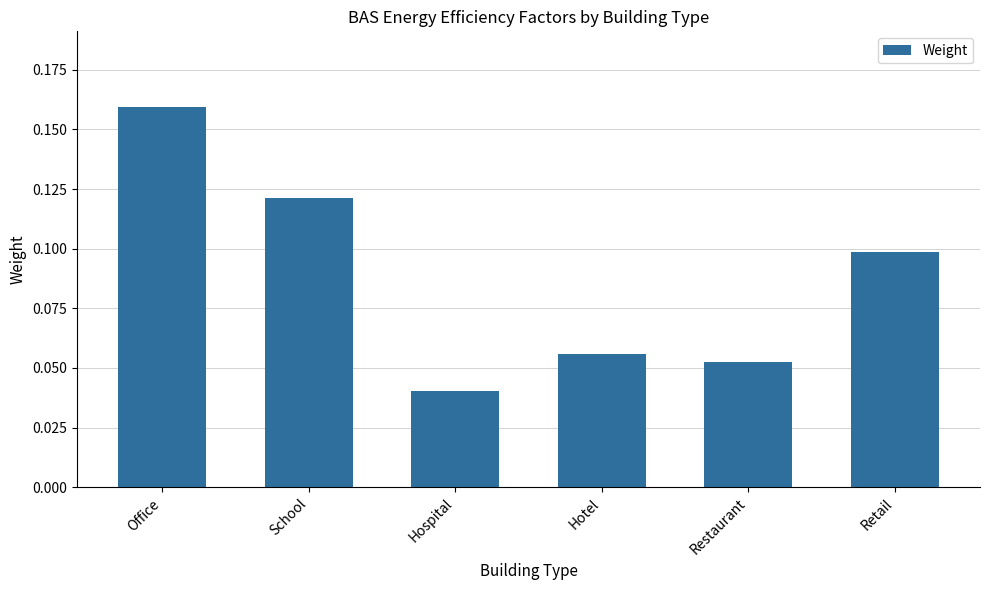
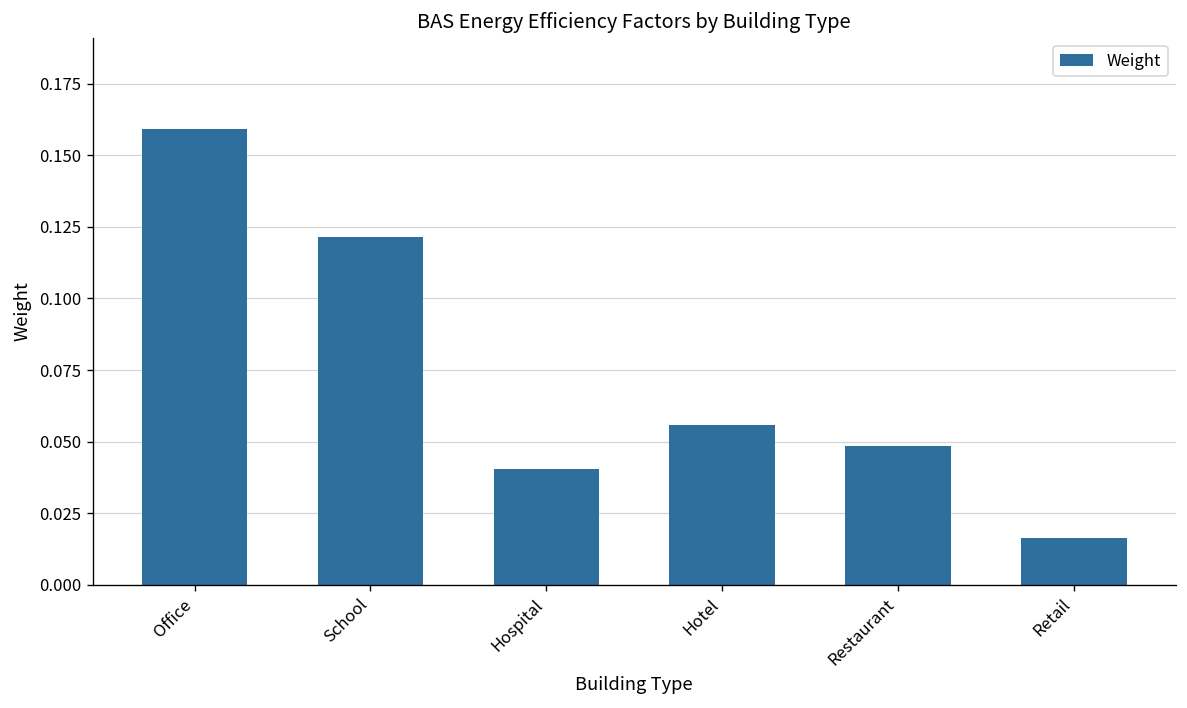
Restaurant: 0.052 -> 0.048
Retail: 0.099 -> 0.016
